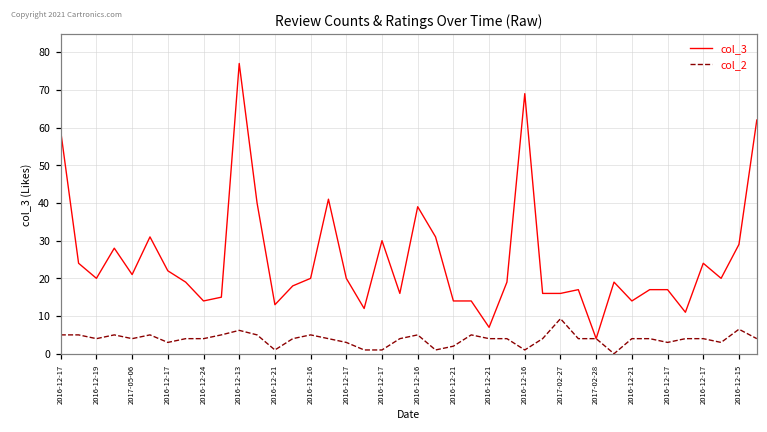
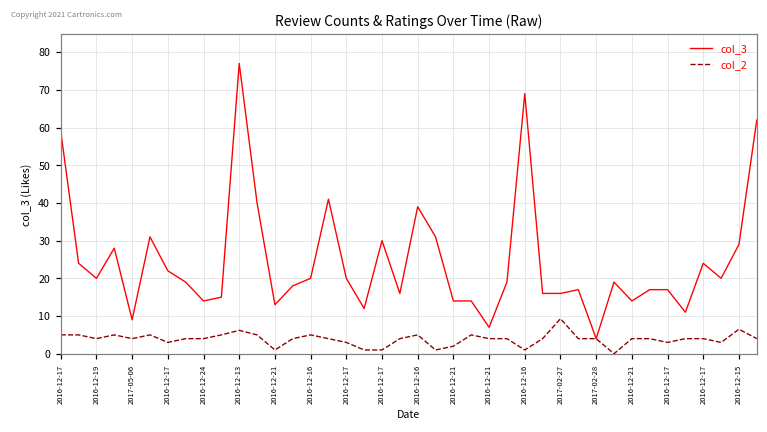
col_3, 2017-05-06: 21 -> 9
